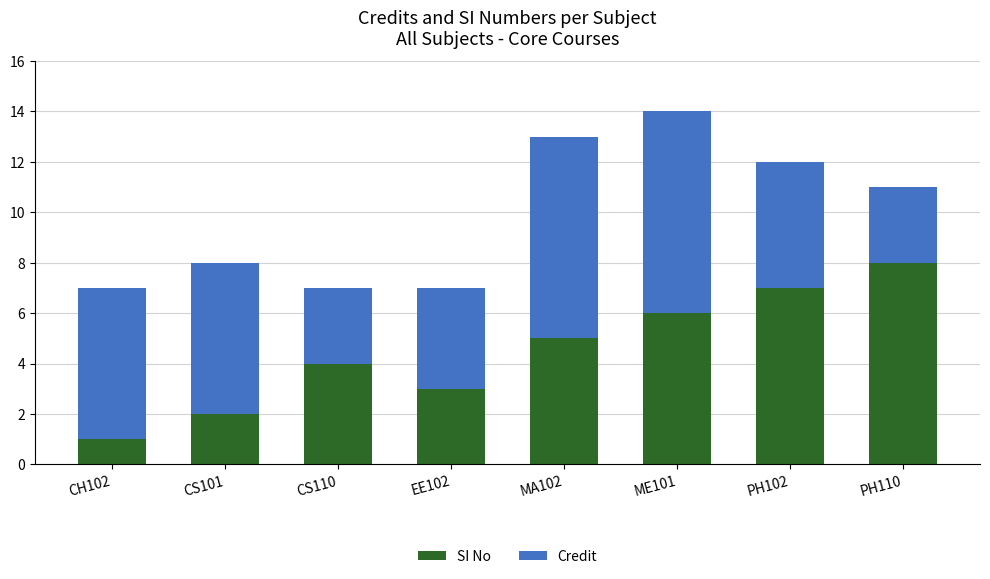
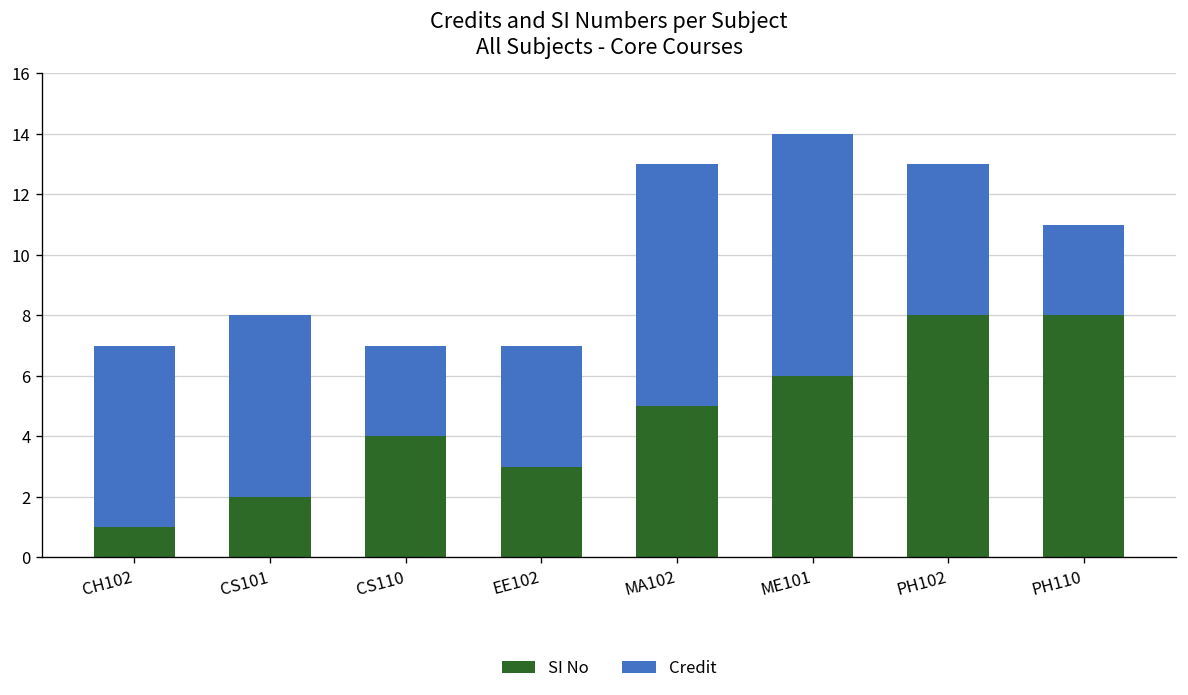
SI No, PH102: 7 -> 8
